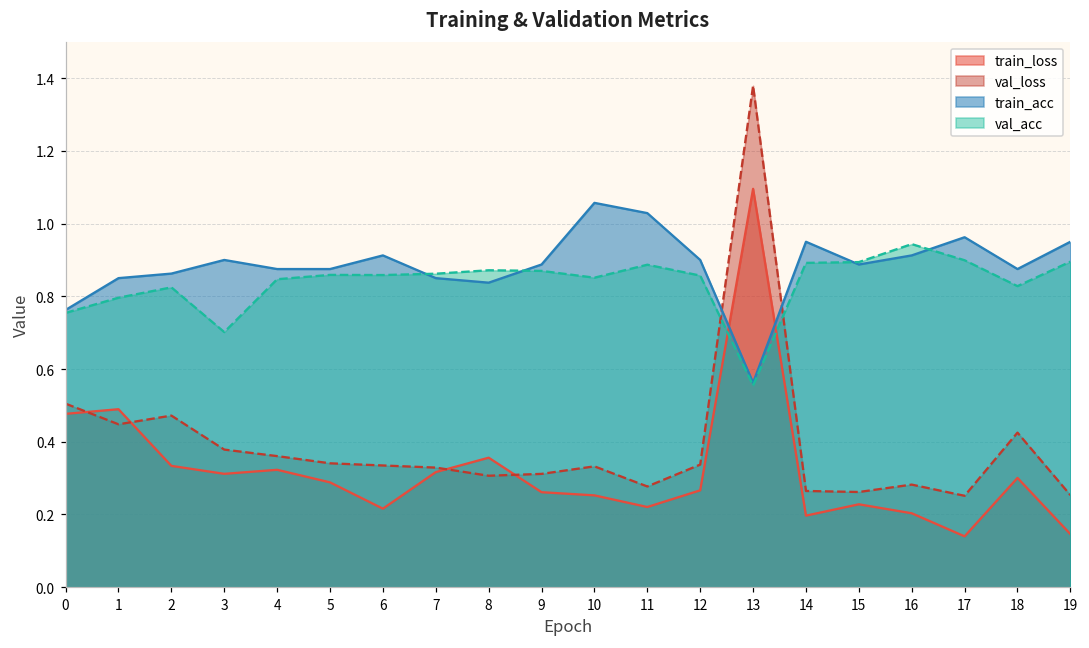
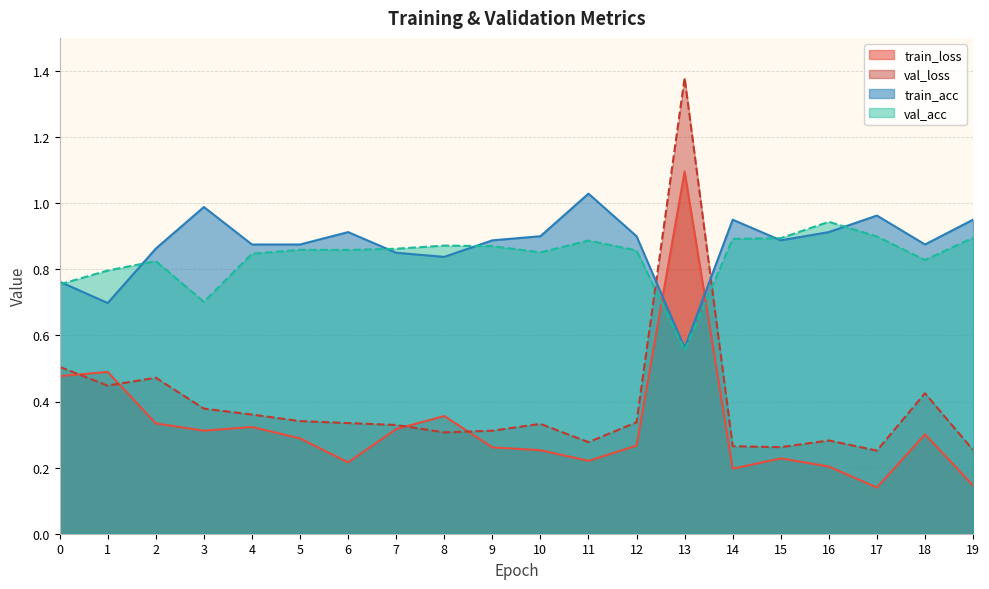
train_acc, 1: 0.85 -> 0.70
train_acc, 3: 0.90 -> 0.99
train_acc, 10: 1.06 -> 0.90
